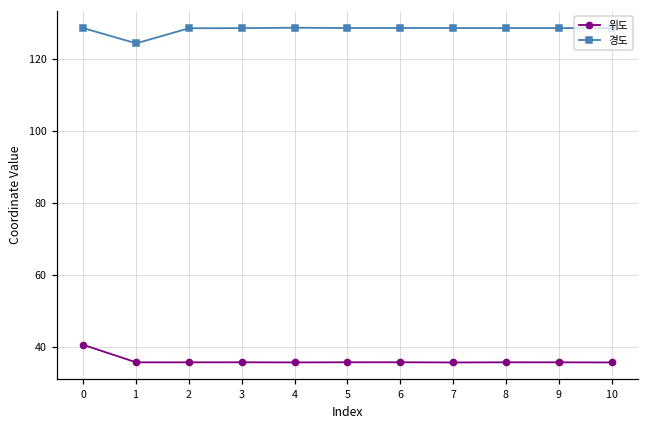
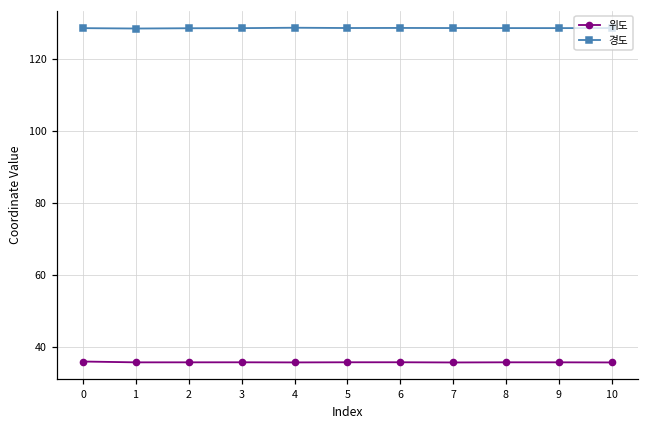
위도, 0: 41 -> 36
경도, 1: 124 -> 128
